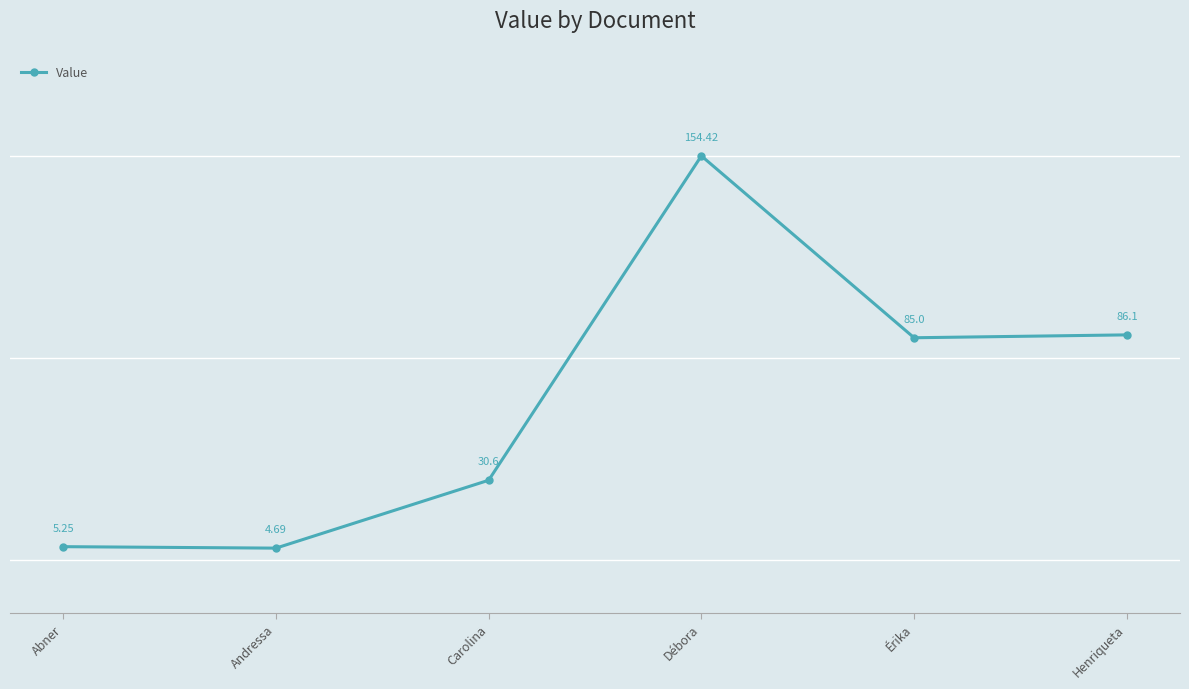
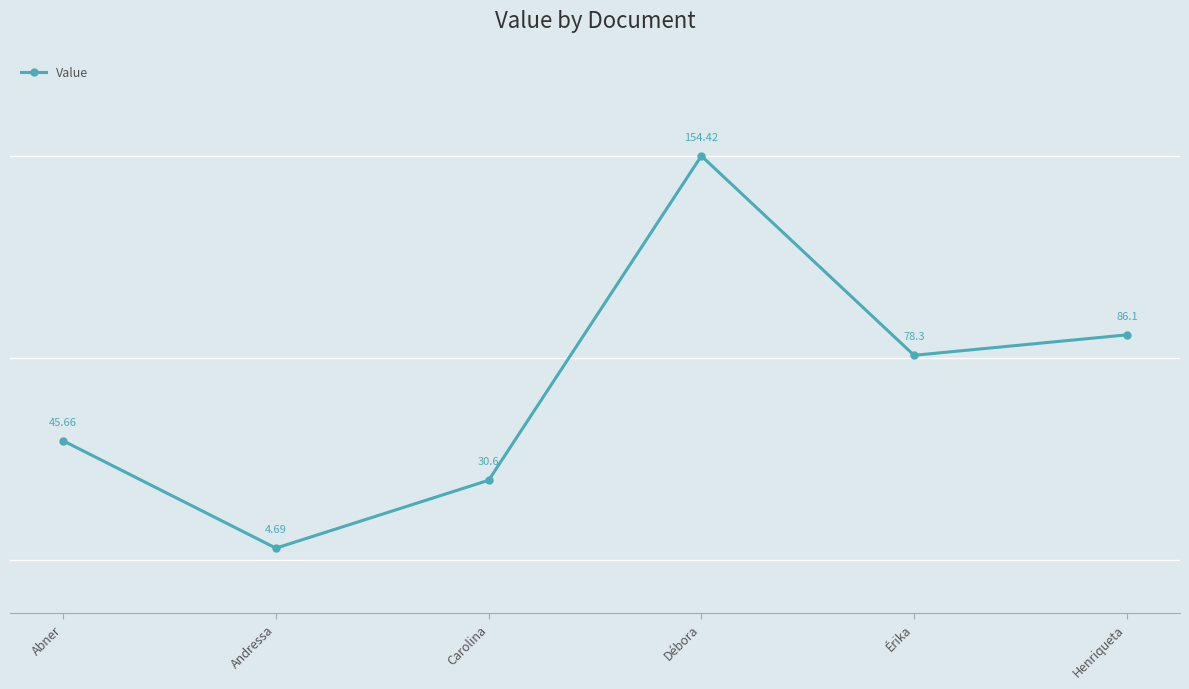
Abner: 5.25 -> 45.66
Érika: 85.0 -> 78.3
